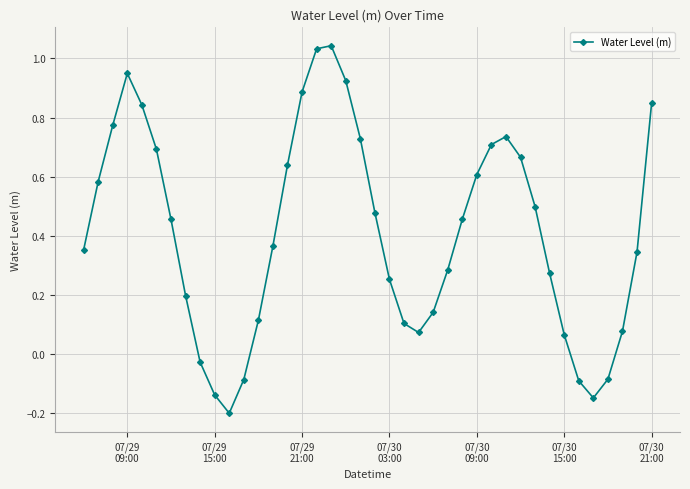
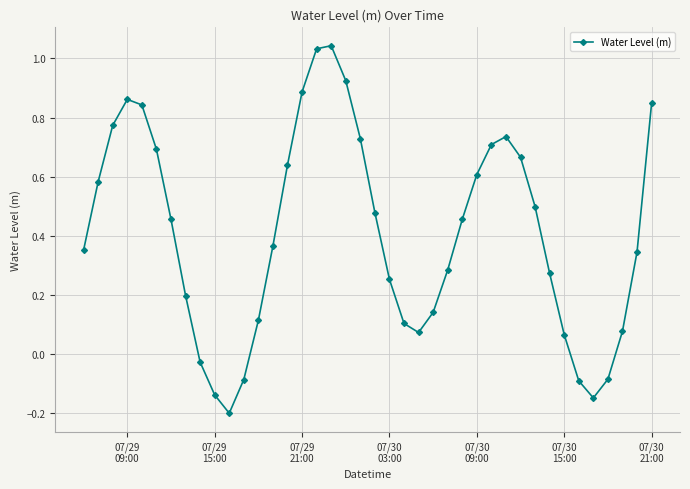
07/29 09:00: 0.95 -> 0.86
